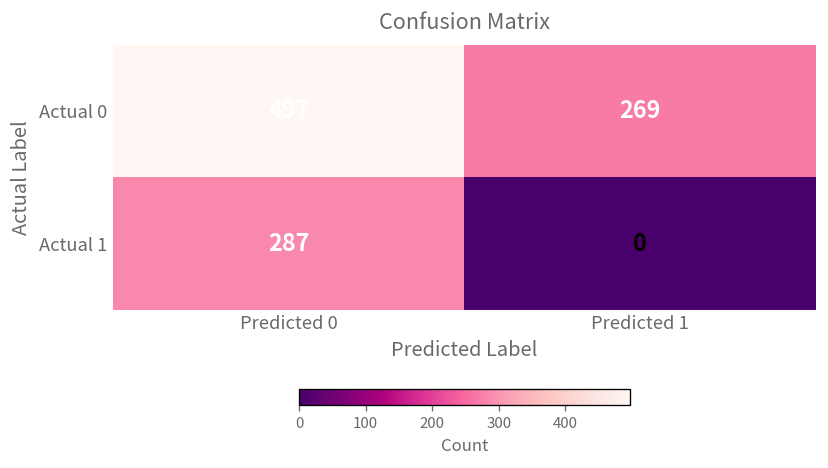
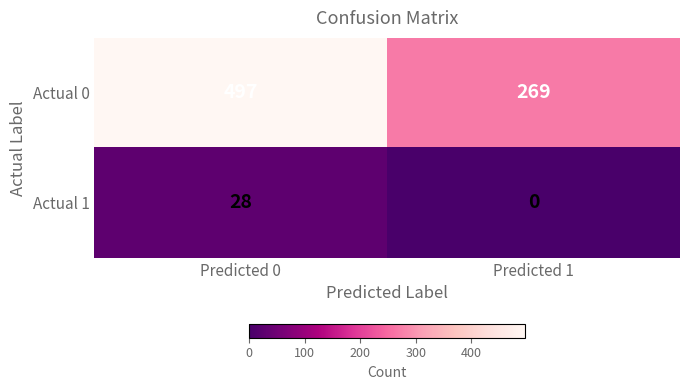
Actual 1, Predicted 0: 287 -> 28
